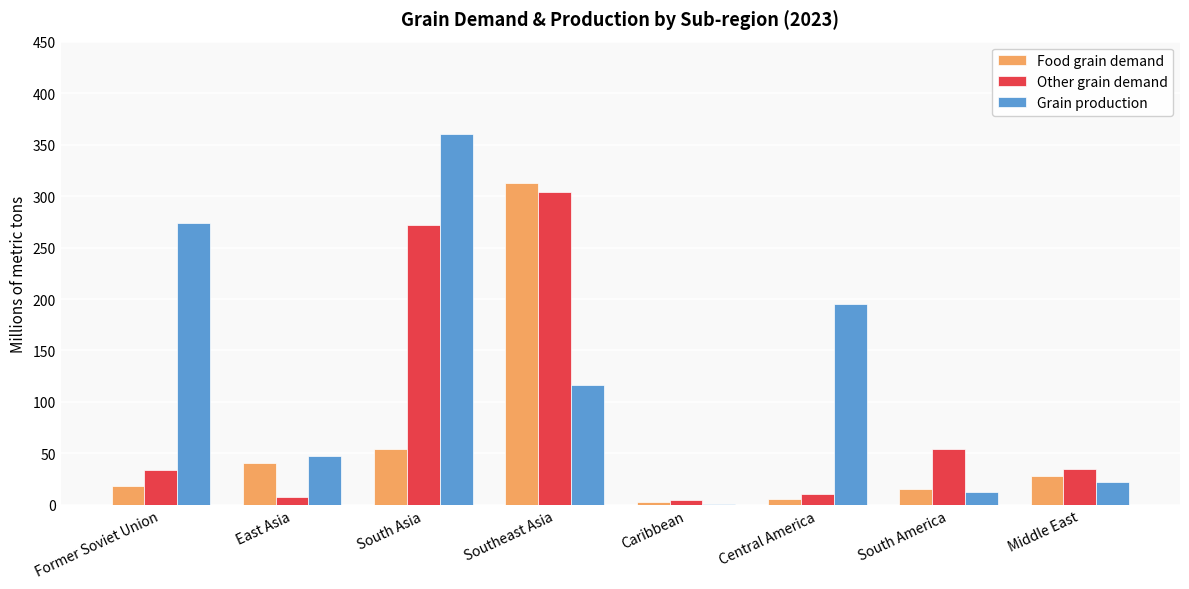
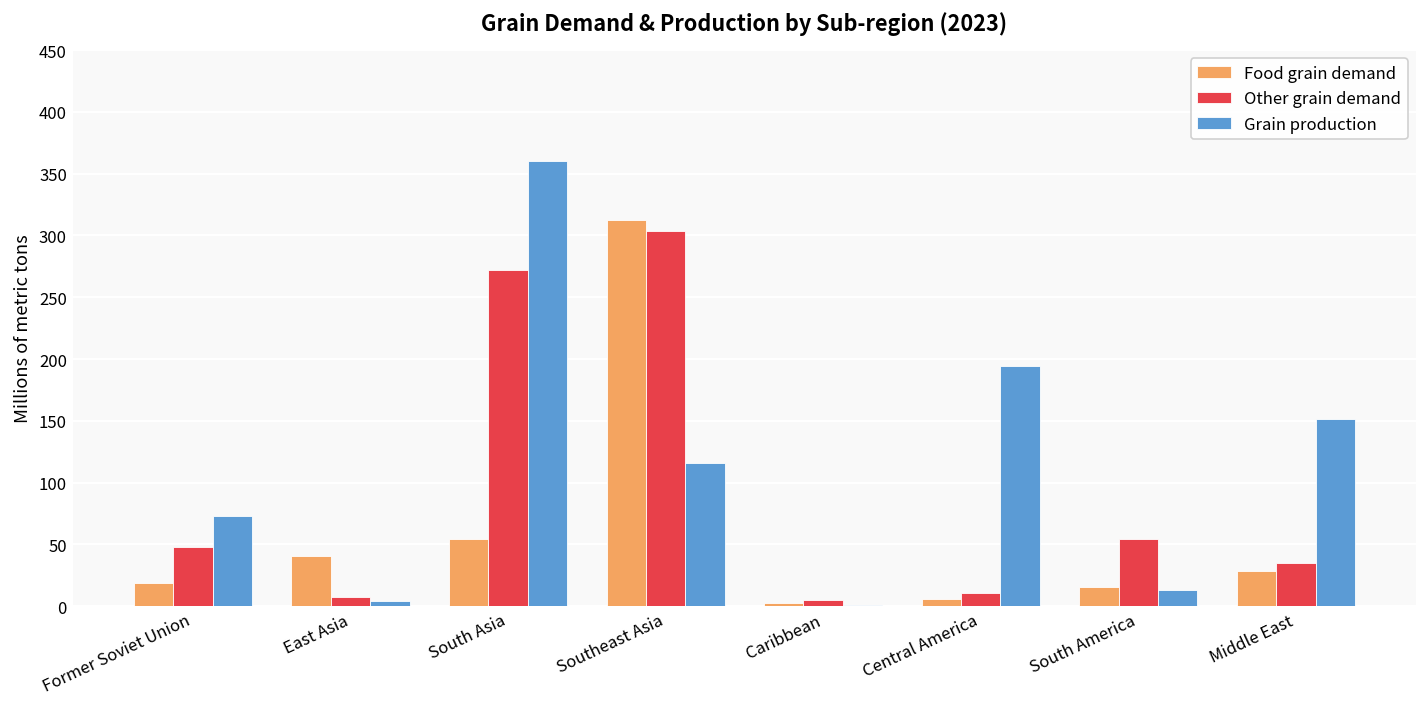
Other grain demand, Former Soviet Union: 34 -> 48
Grain production, Former Soviet Union: 274 -> 73
Grain production, East Asia: 48 -> 4
Grain production, Middle East: 22 -> 152
